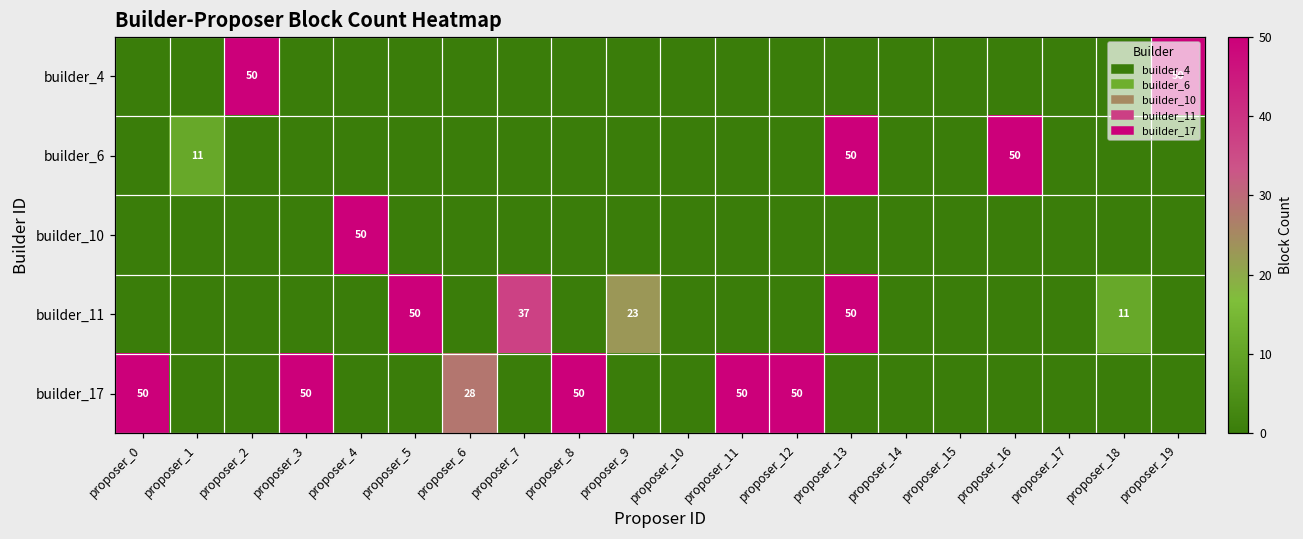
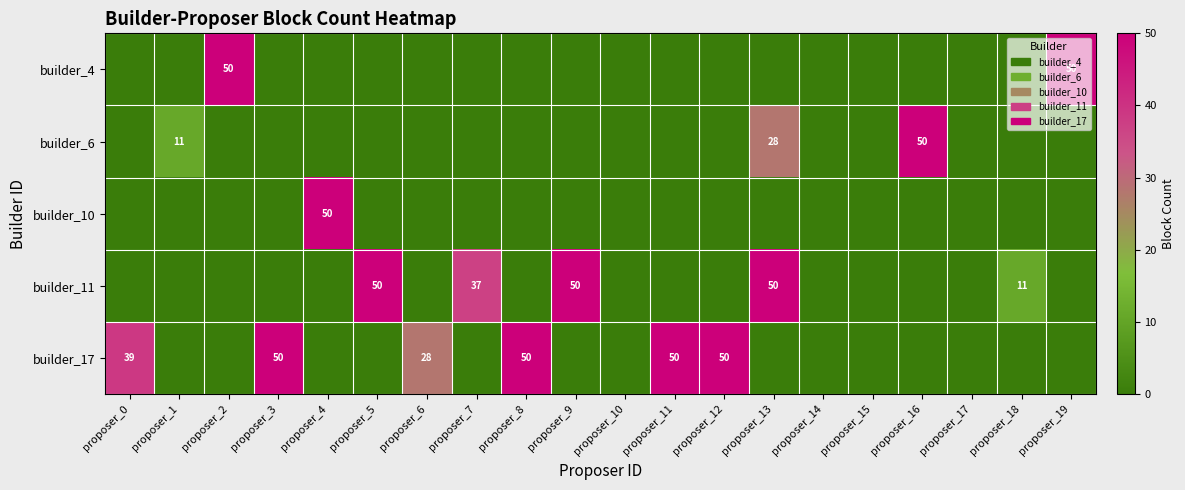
builder_6, proposer_13: 50 -> 28
builder_11, proposer_9: 23 -> 50
builder_17, proposer_0: 50 -> 39
